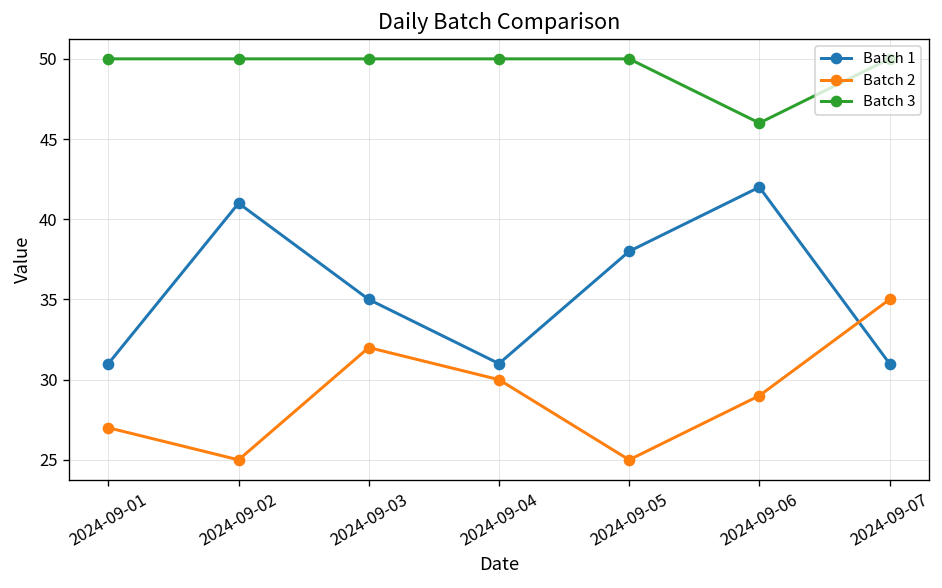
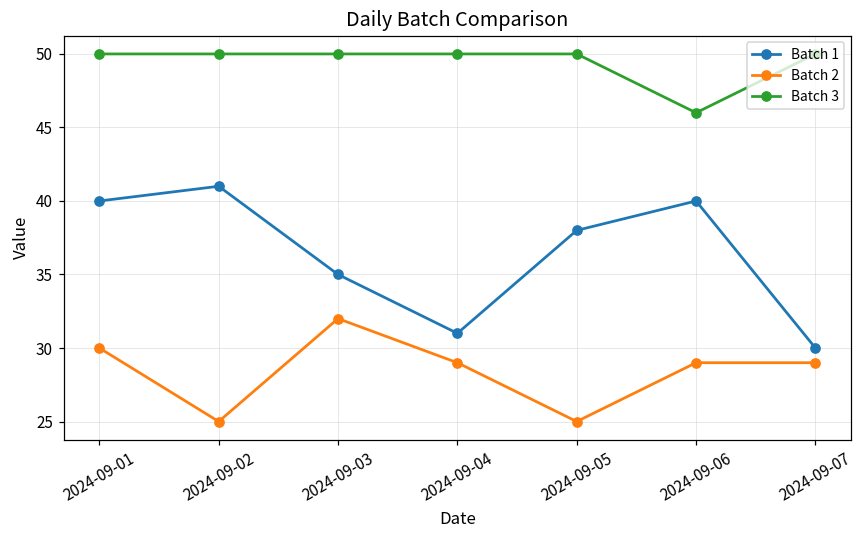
Batch 1, 2024-09-01: 31 -> 40
Batch 2, 2024-09-01: 27 -> 30
Batch 2, 2024-09-04: 30 -> 29
Batch 1, 2024-09-06: 42 -> 40
Batch 1, 2024-09-07: 31 -> 30
Batch 2, 2024-09-07: 35 -> 29
